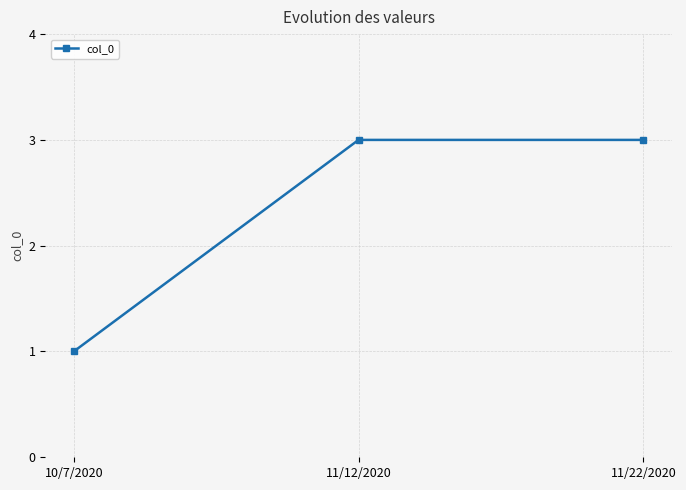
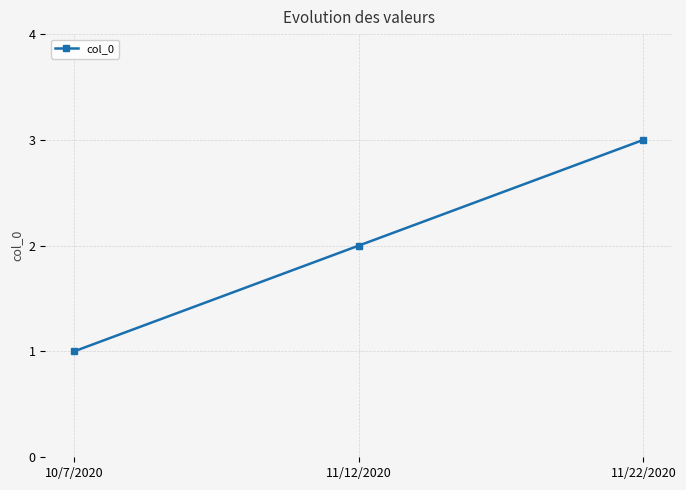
11/12/2020: 3 -> 2
